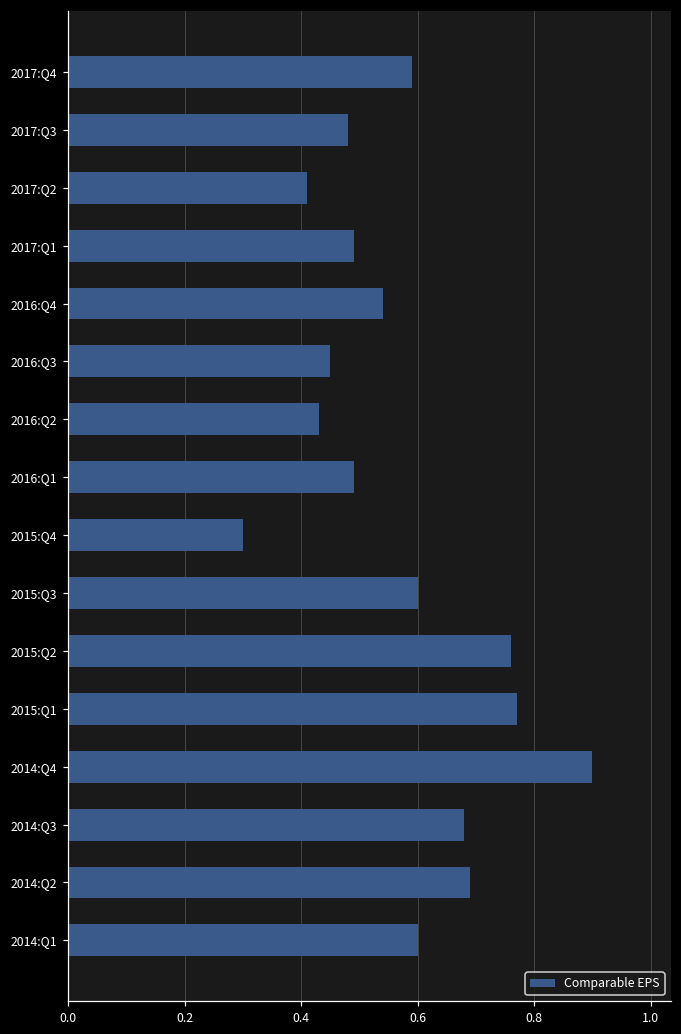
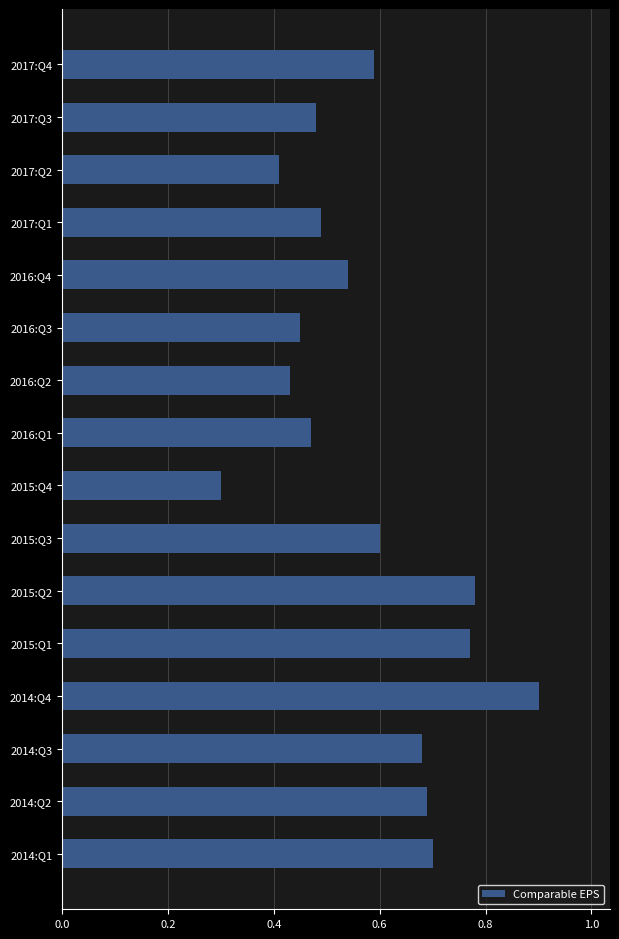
2016:Q1: 0.49 -> 0.47
2015:Q2: 0.76 -> 0.78
2014:Q1: 0.6 -> 0.7
